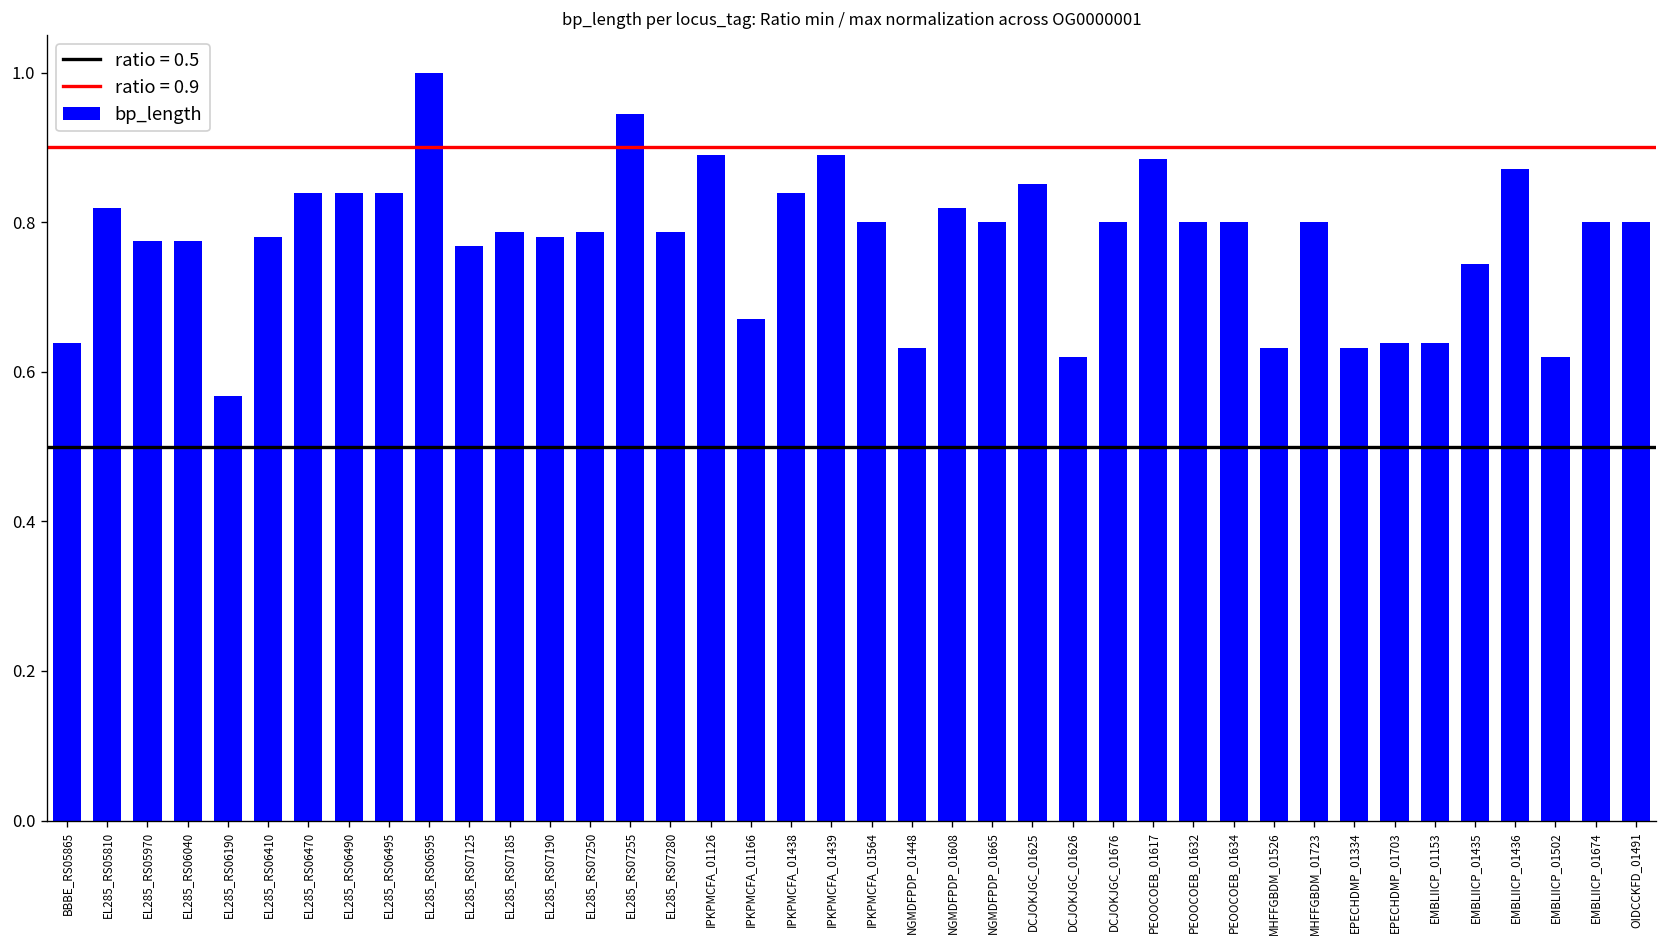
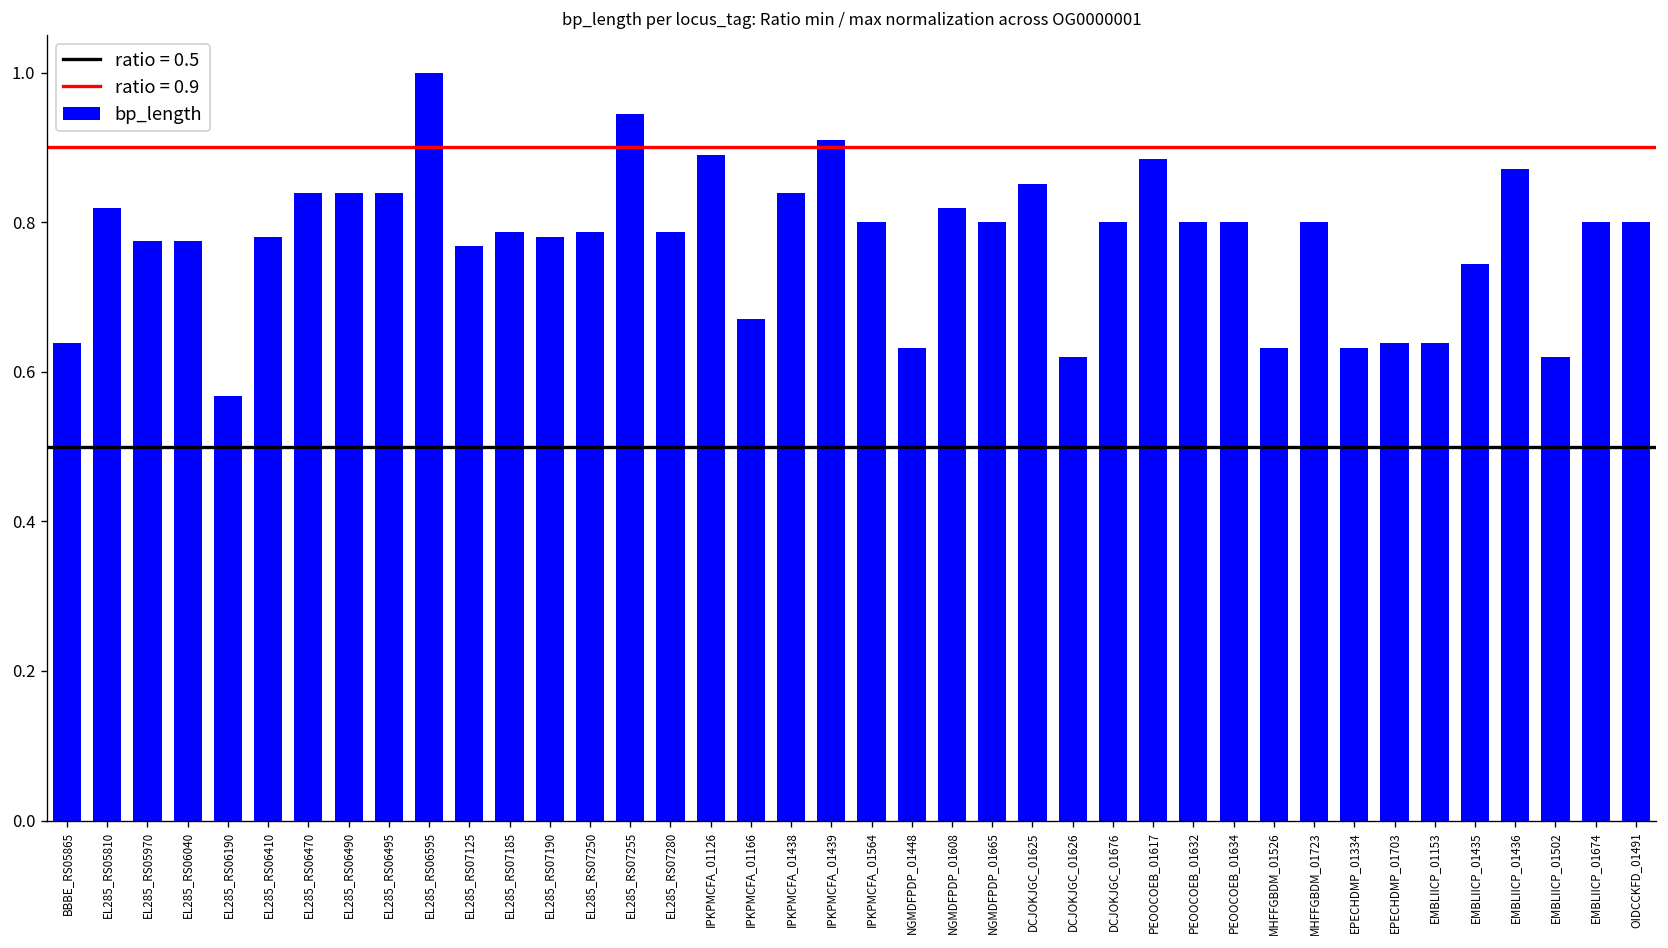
IPKPMCFA_01439: 0.89 -> 0.91
